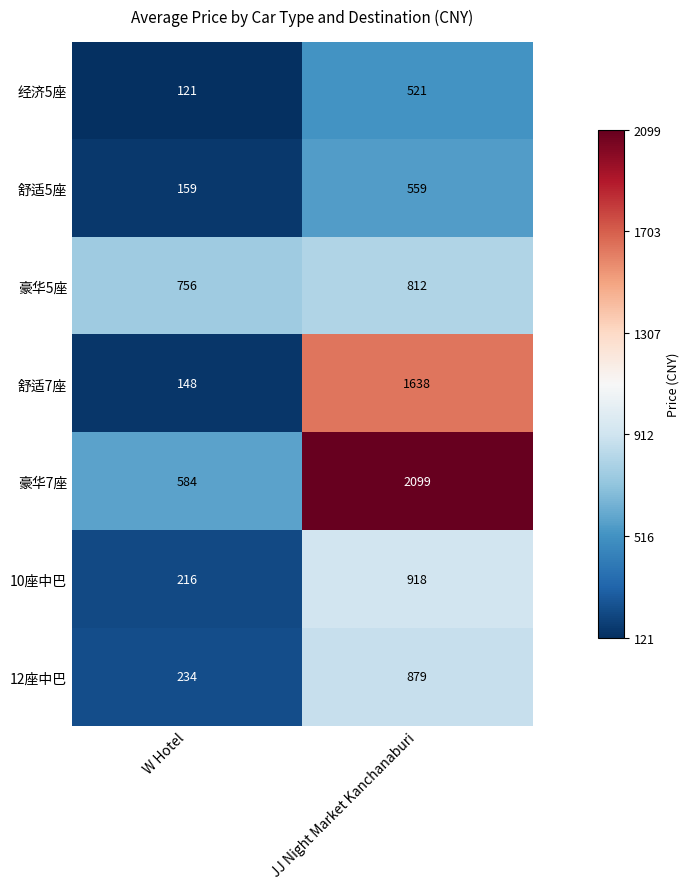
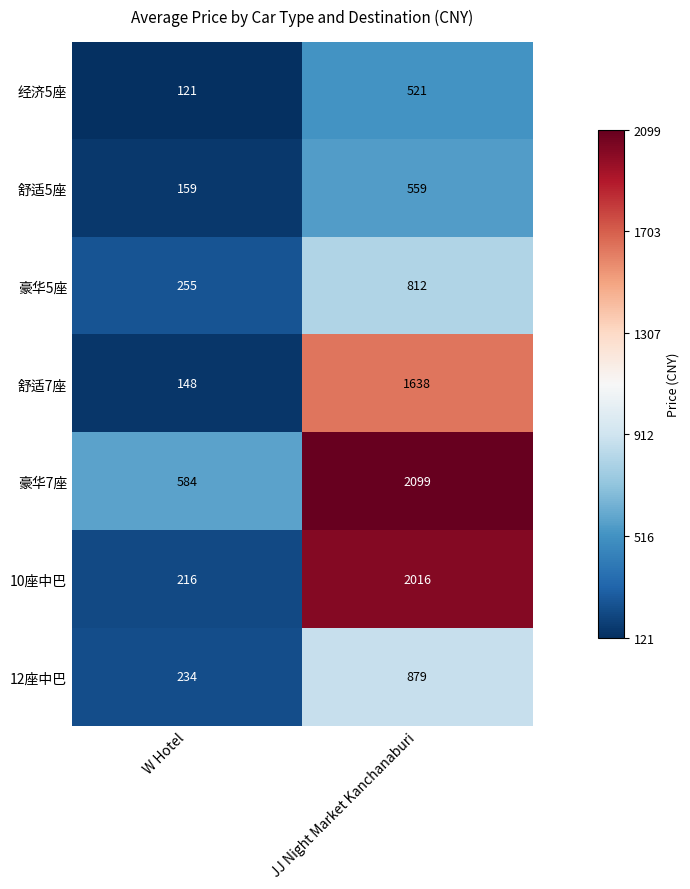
豪华5座, W Hotel: 756 -> 255
10座中巴, JJ Night Market Kanchanaburi: 918 -> 2016
